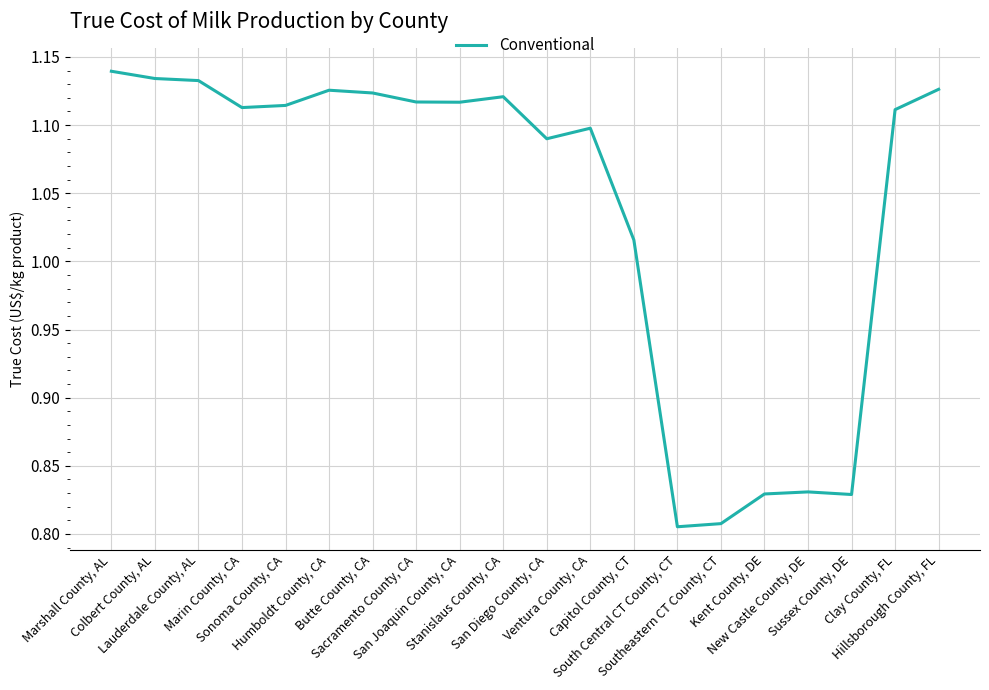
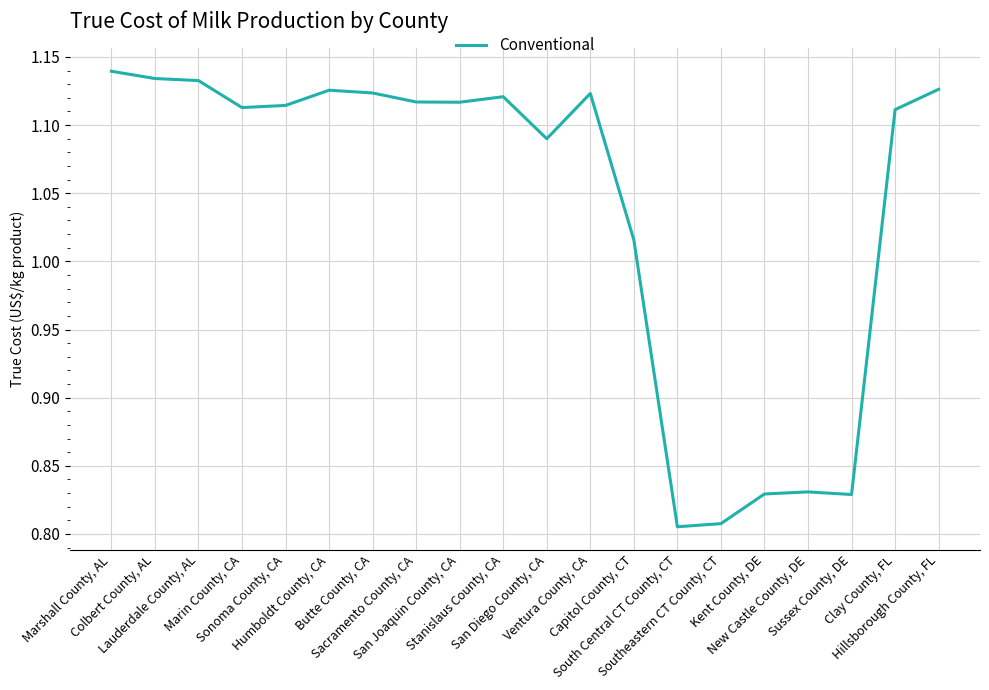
Ventura County, CA: 1.098 -> 1.123
